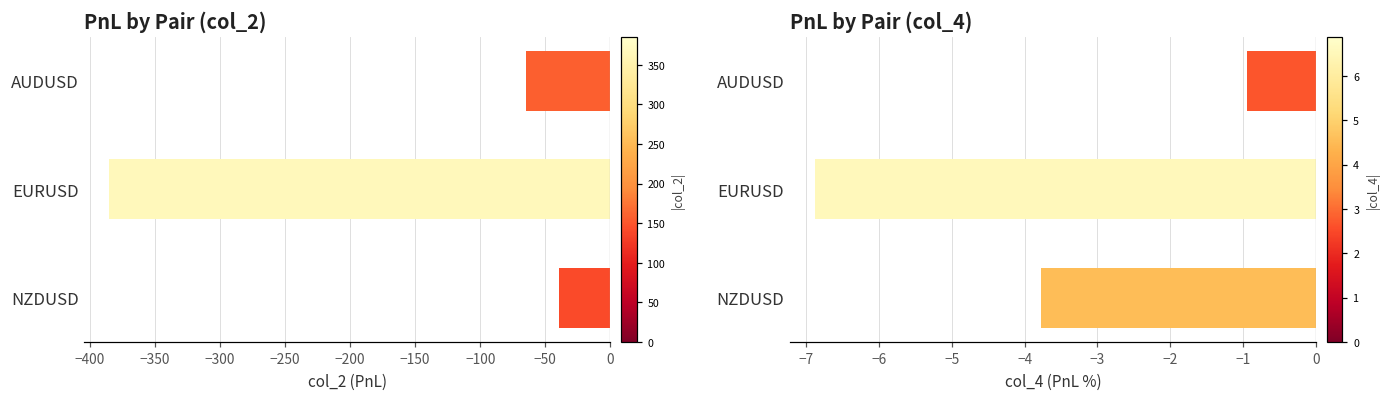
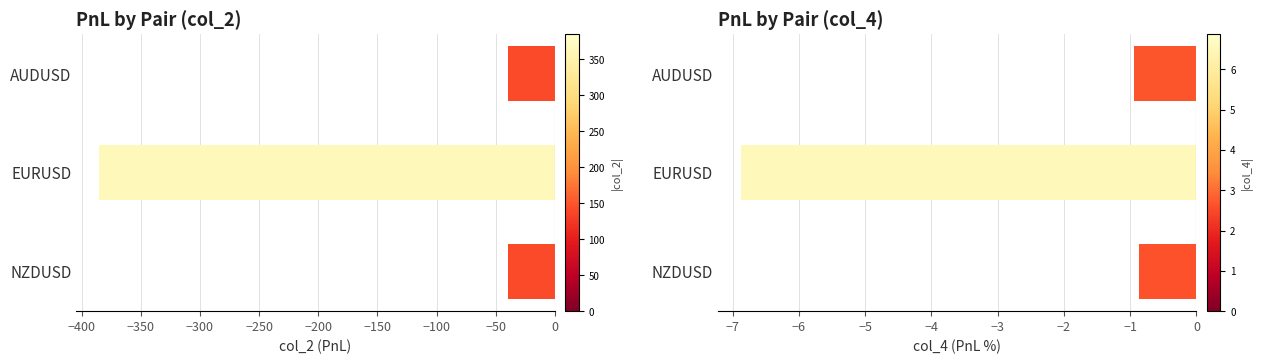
PnL by Pair (col_2), AUDUSD: -65 -> -40
PnL by Pair (col_4), NZDUSD: -3.8 -> -0.9
